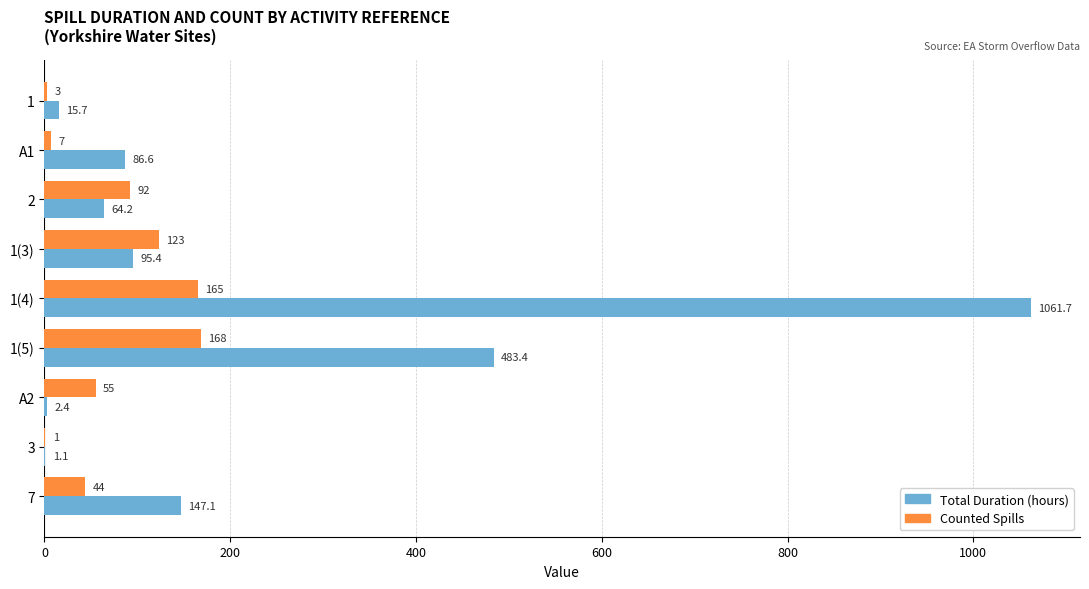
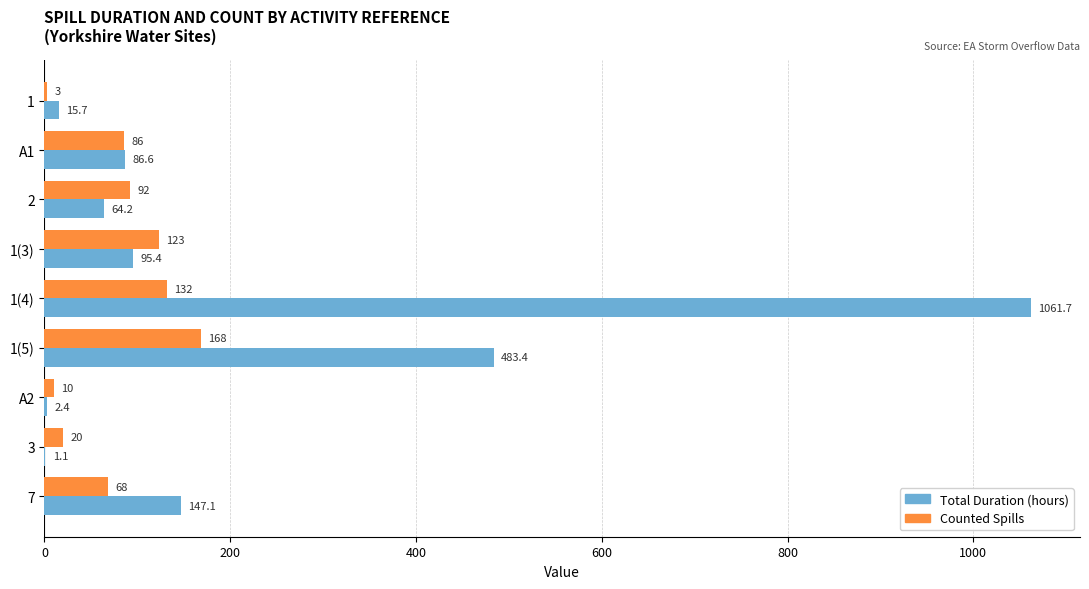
Counted Spills, A1: 7 -> 86
Counted Spills, 1(4): 165 -> 132
Counted Spills, A2: 55 -> 10
Counted Spills, 3: 1 -> 20
Counted Spills, 7: 44 -> 68
